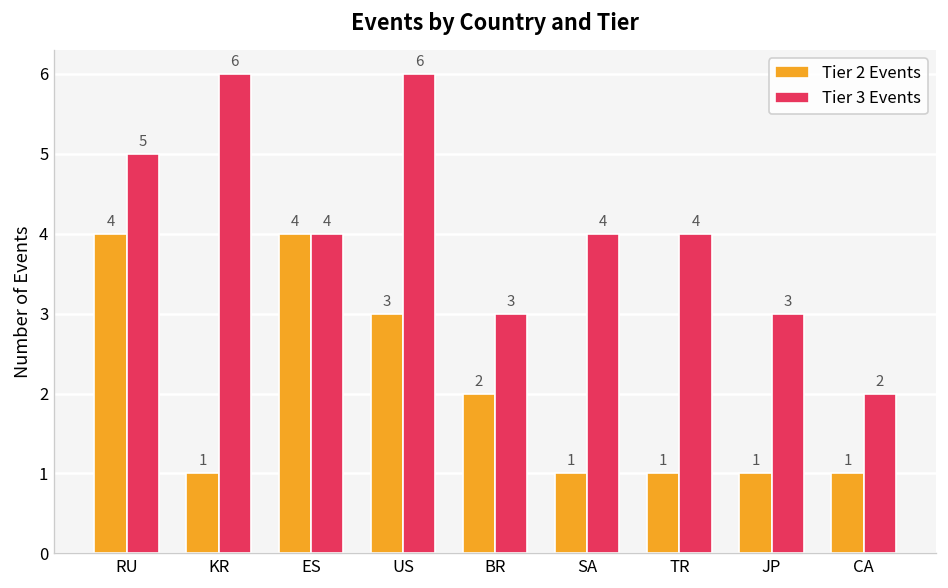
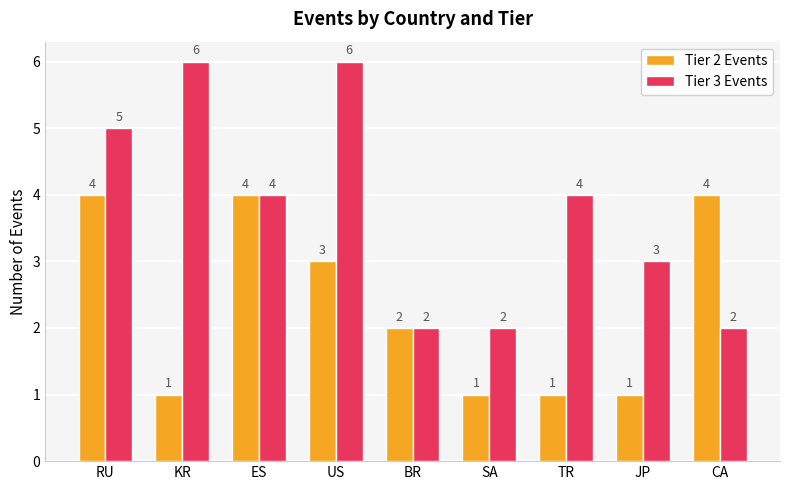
Tier 3 Events, BR: 3 -> 2
Tier 3 Events, SA: 4 -> 2
Tier 2 Events, CA: 1 -> 4
